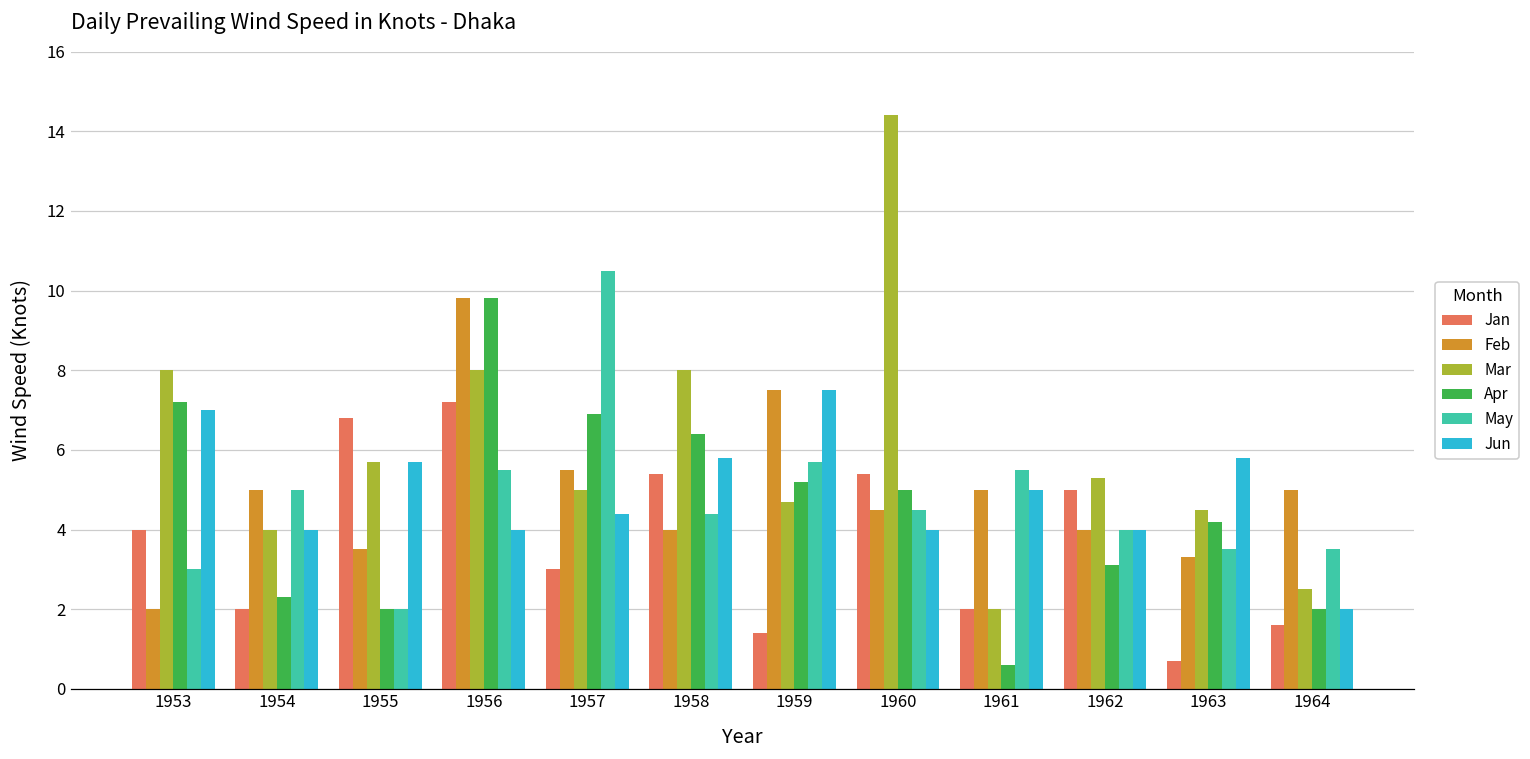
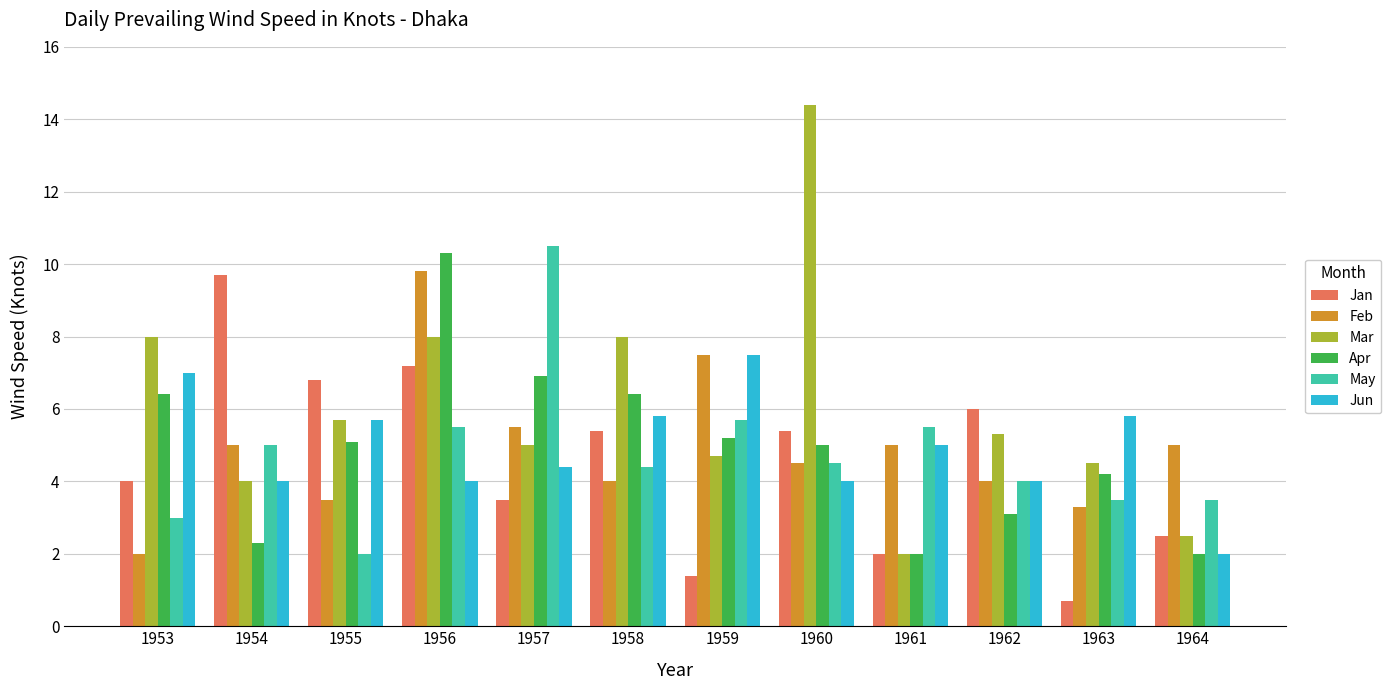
Apr, 1953: 7.2 -> 6.4
Jan, 1954: 2.0 -> 9.7
Apr, 1955: 2.0 -> 5.1
Apr, 1956: 9.8 -> 10.3
Jan, 1957: 3.0 -> 3.5
Apr, 1961: 0.6 -> 2.0
Jan, 1962: 5 -> 6
Jan, 1964: 1.6 -> 2.5
